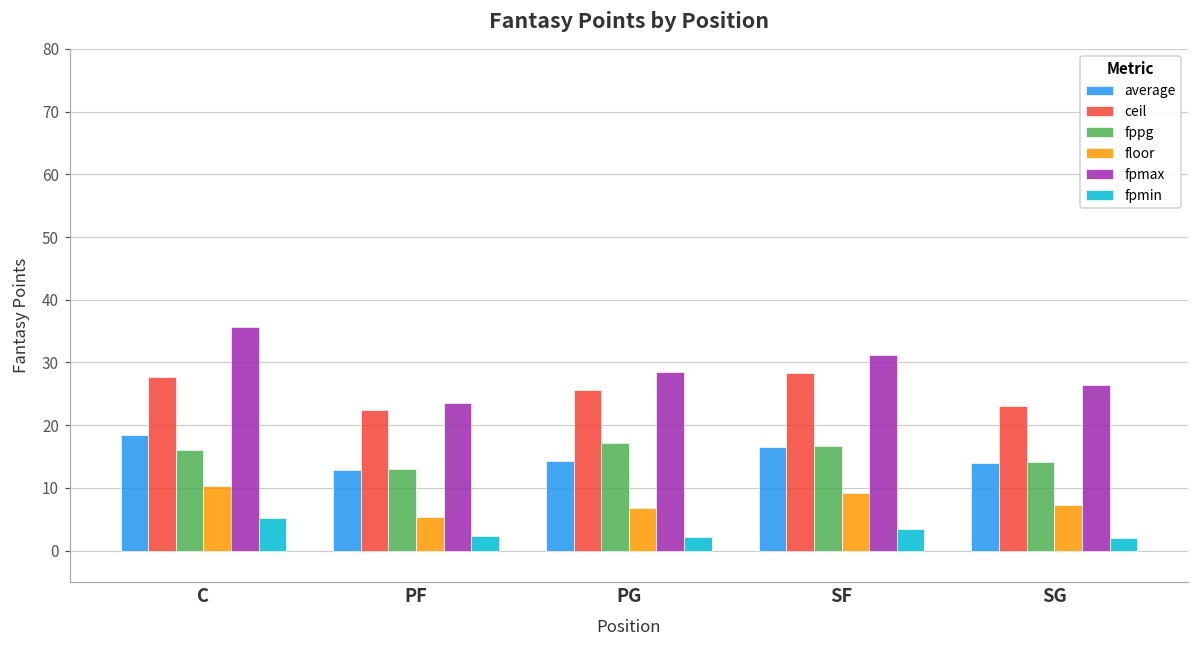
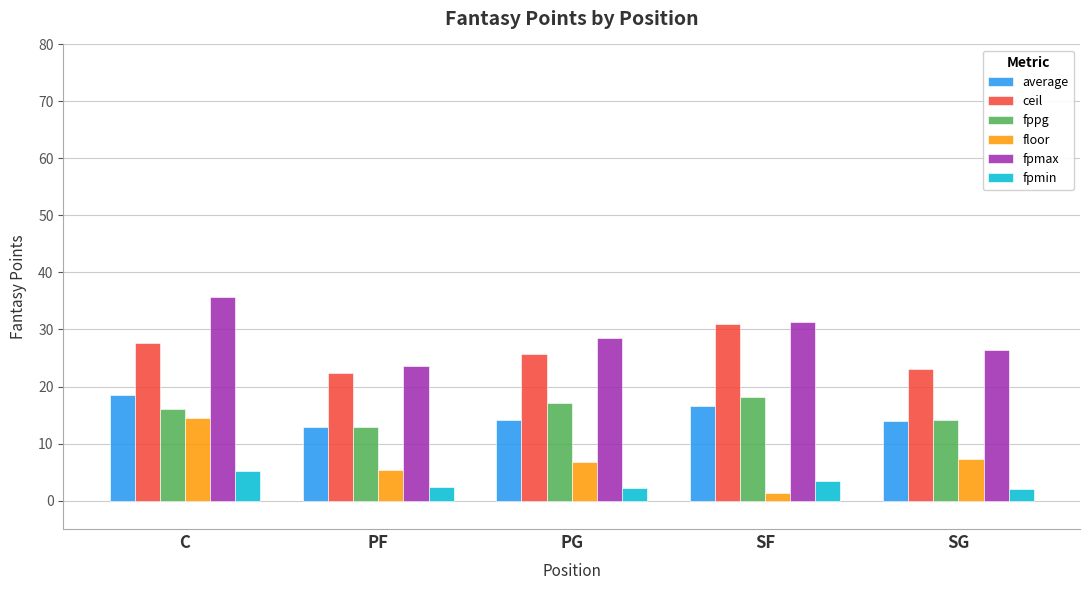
floor, C: 10 -> 14
ceil, SF: 28 -> 31
fppg, SF: 17 -> 18
floor, SF: 9 -> 1
